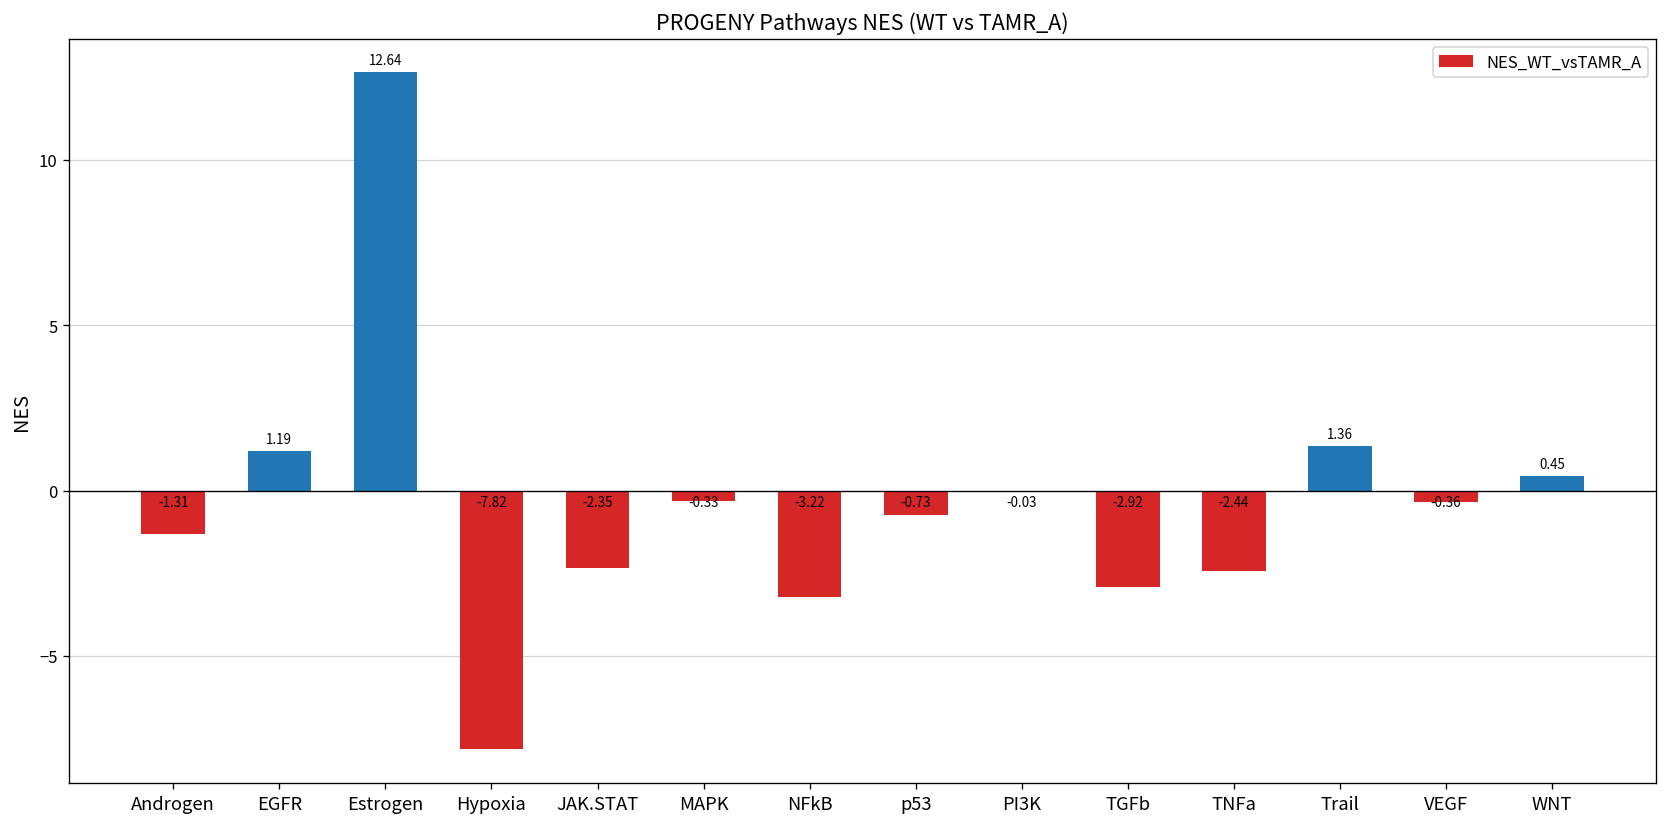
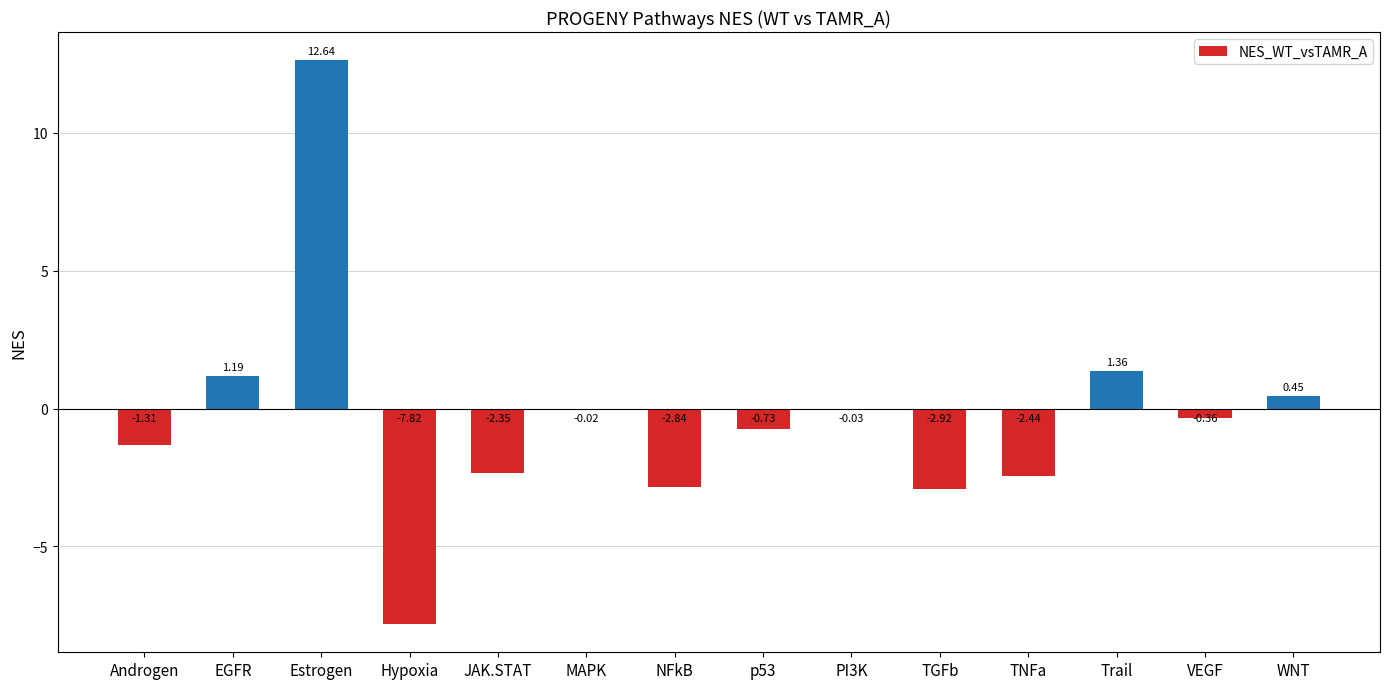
MAPK: -0.33 -> -0.02
NFkB: -3.22 -> -2.84
